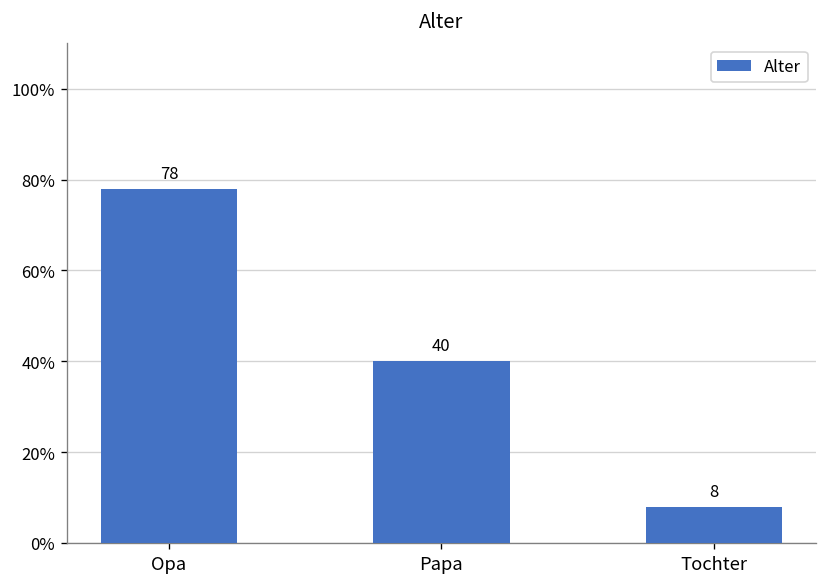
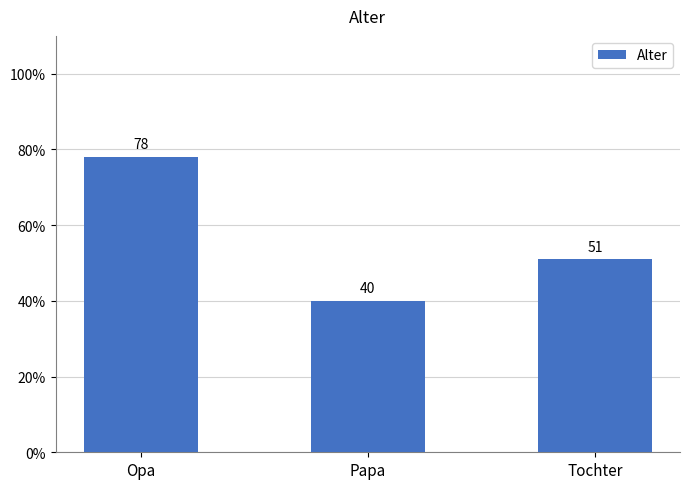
Tochter: 8 -> 51
